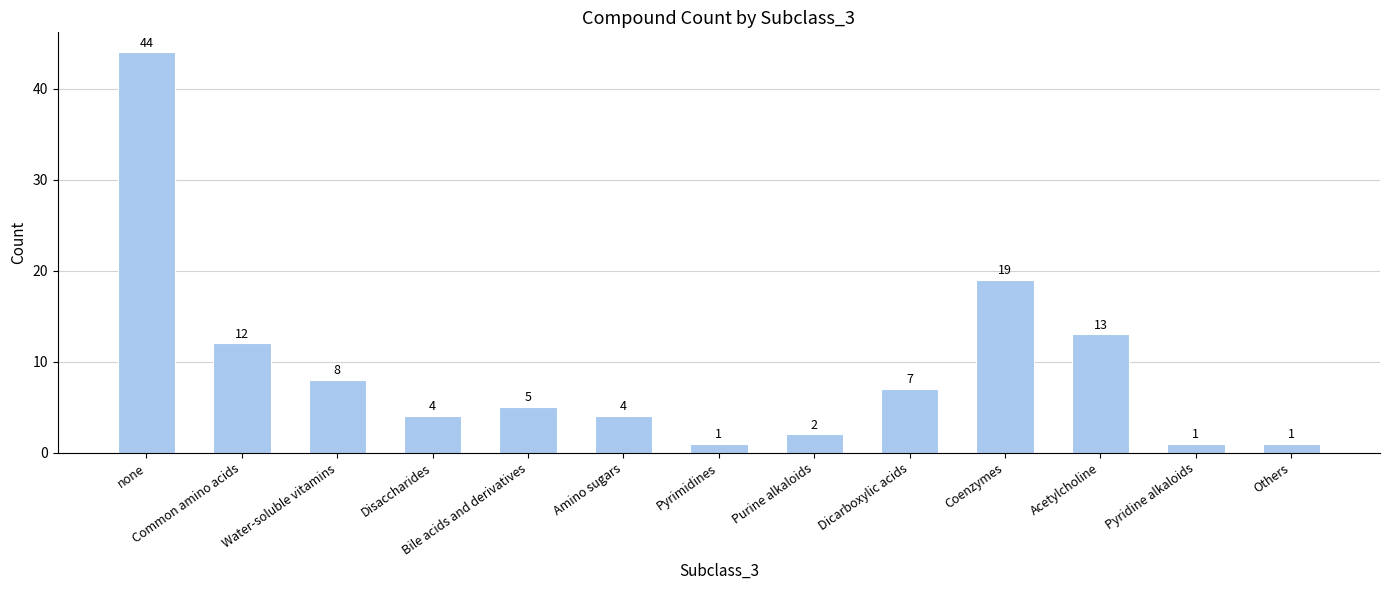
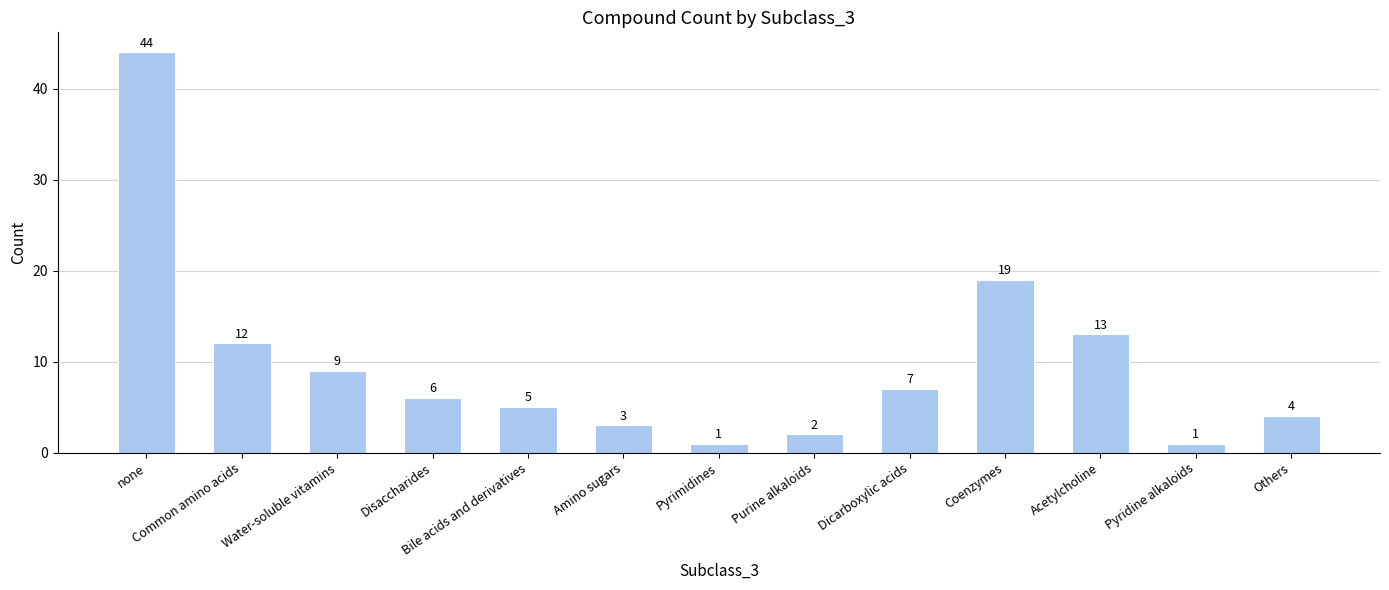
Water-soluble vitamins: 8 -> 9
Disaccharides: 4 -> 6
Amino sugars: 4 -> 3
Others: 1 -> 4
